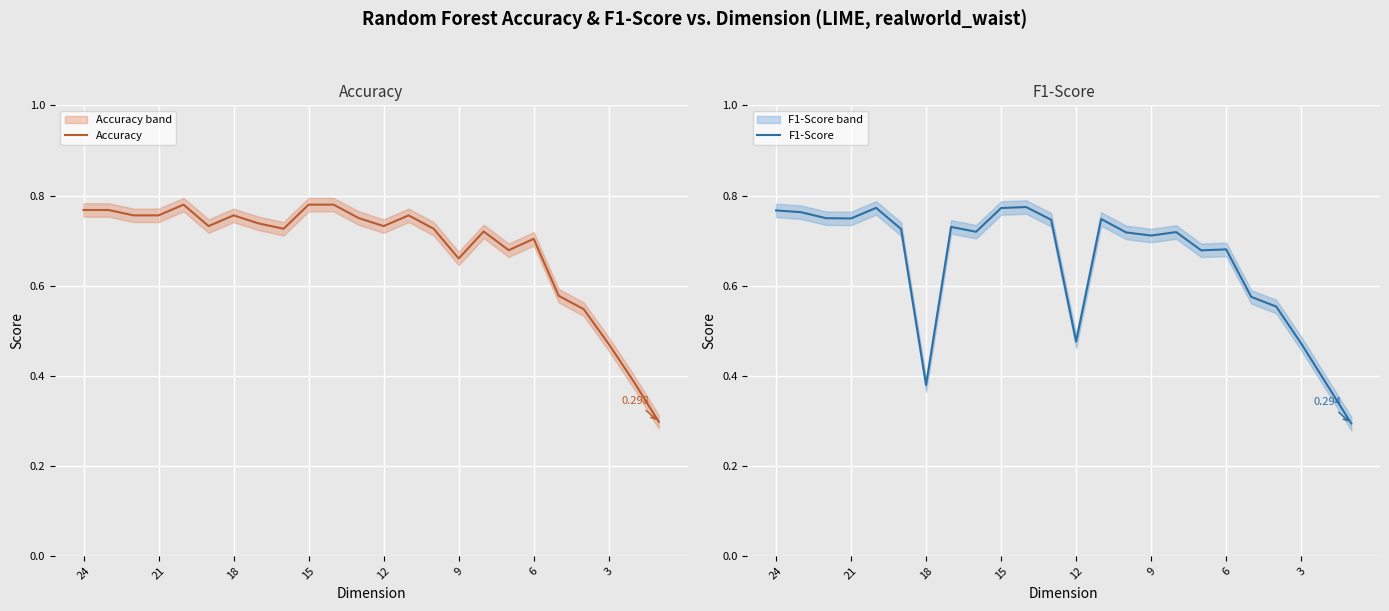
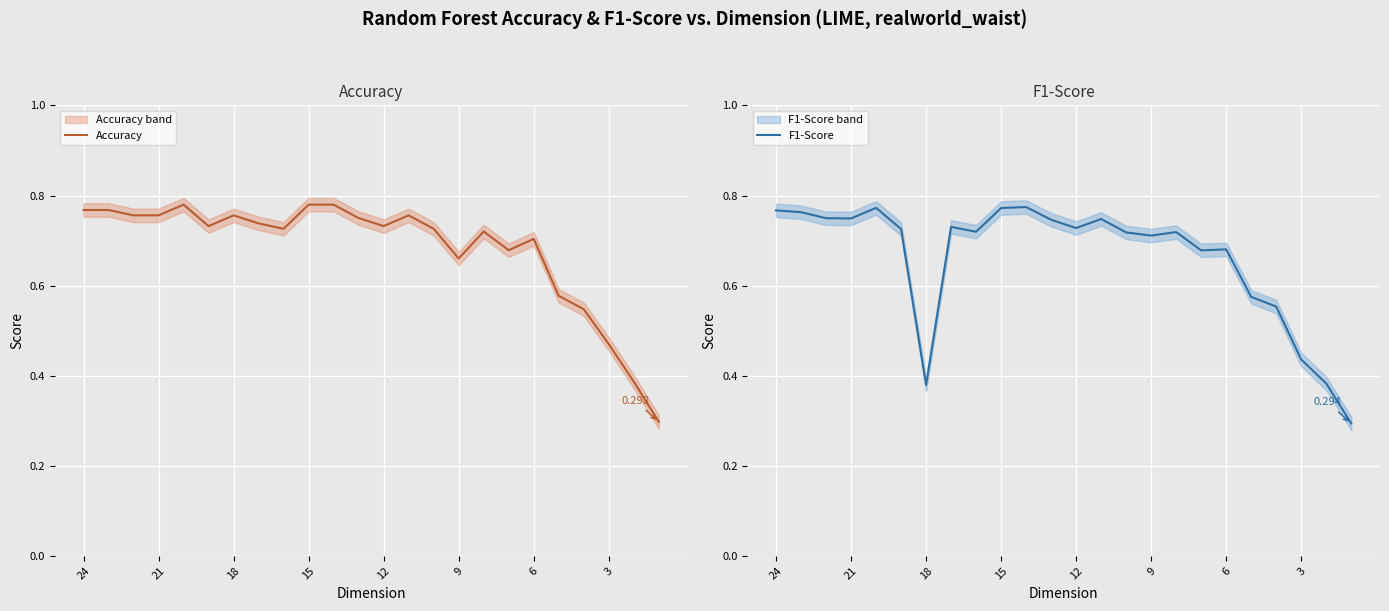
F1-Score, F1-Score, 12: 0.48 -> 0.73
F1-Score, F1-Score, 3: 0.47 -> 0.44
